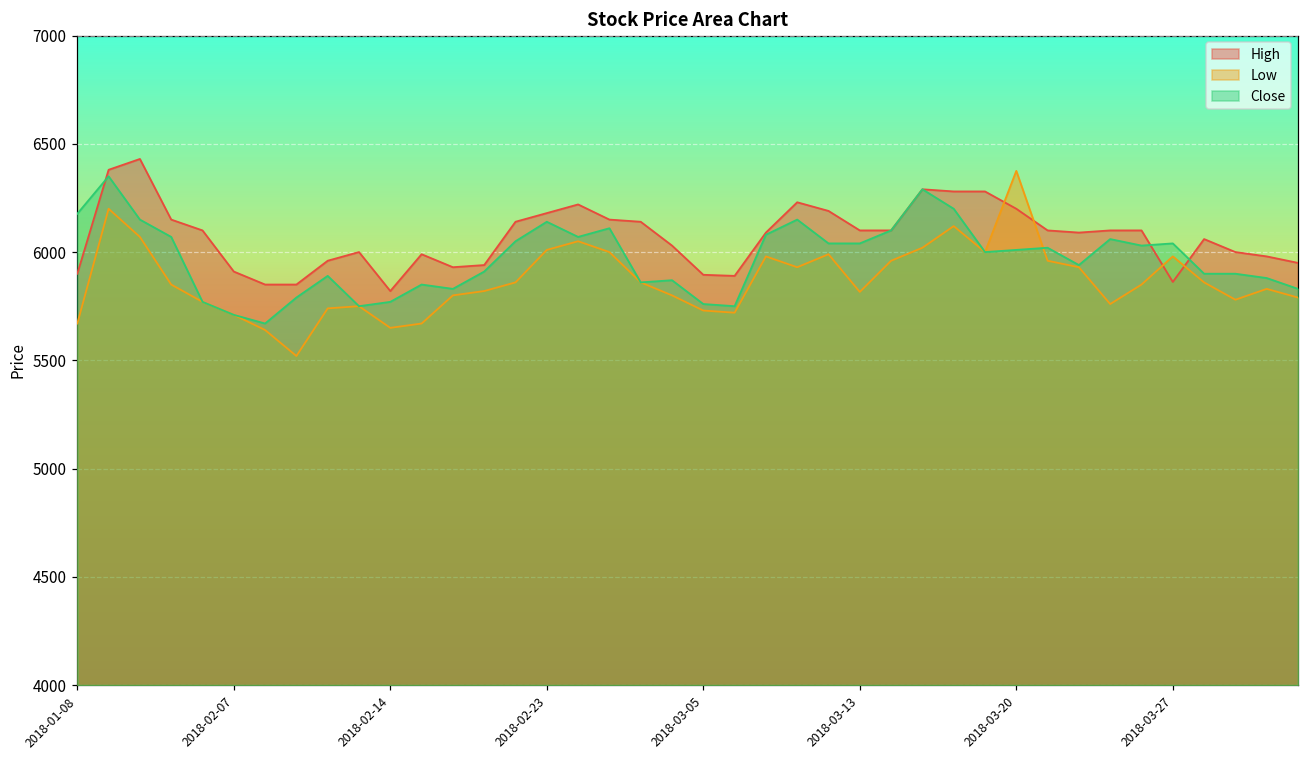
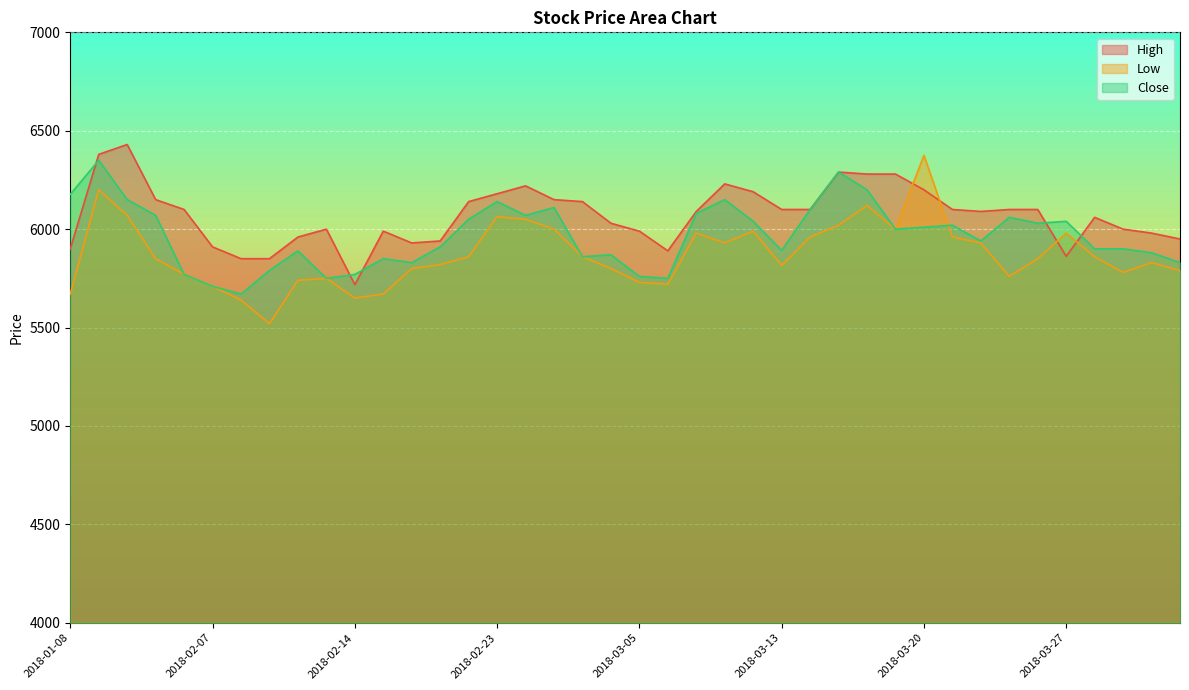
High, 2018-02-14: 5820 -> 5720
Low, 2018-02-23: 6010 -> 6060
High, 2018-03-05: 5900 -> 5990
Close, 2018-03-13: 6040 -> 5890
